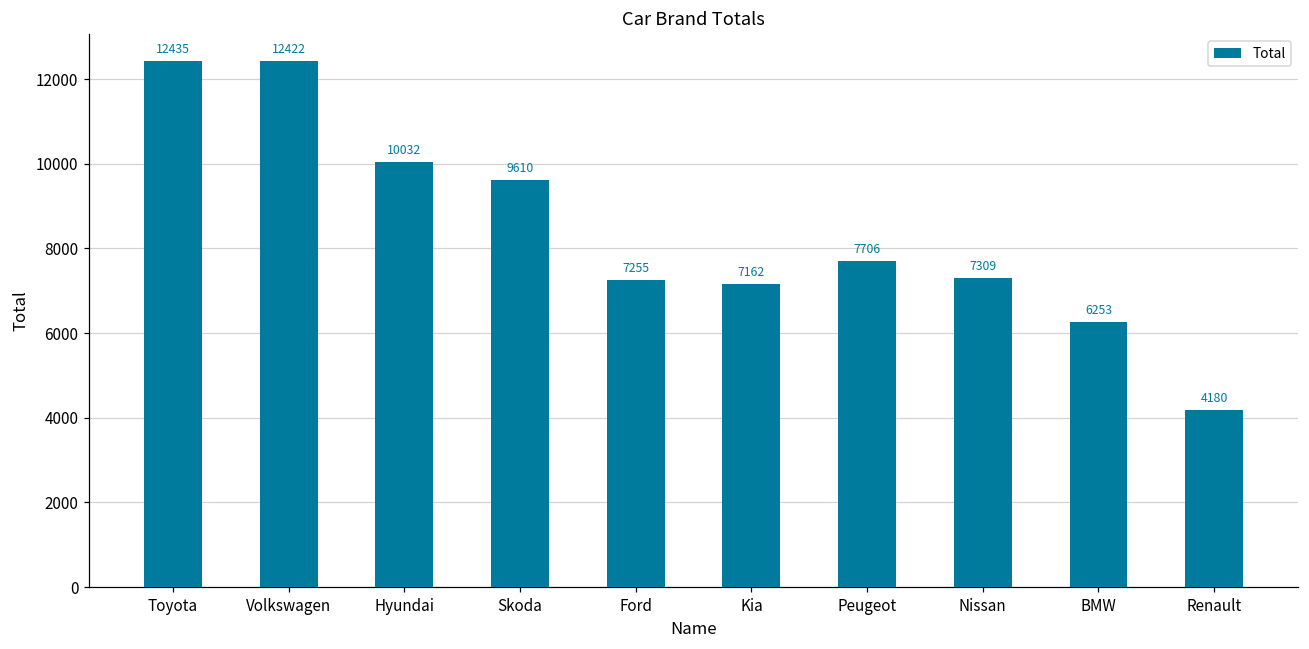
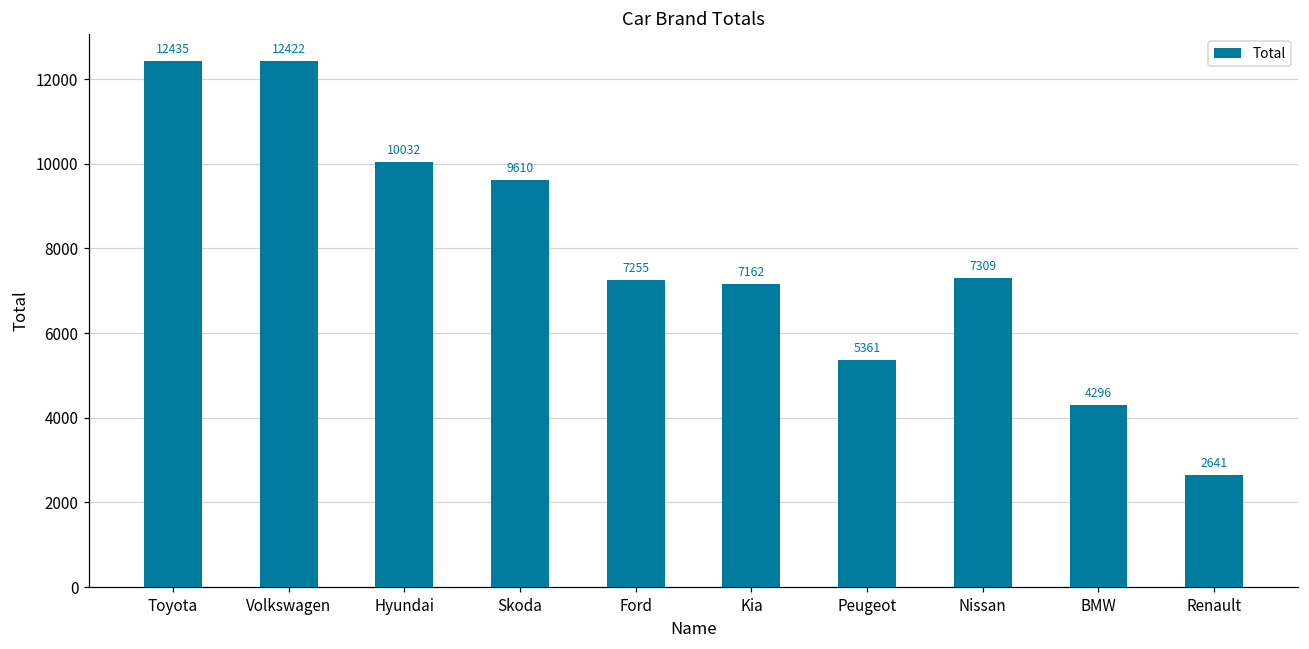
Peugeot: 7706 -> 5361
BMW: 6253 -> 4296
Renault: 4180 -> 2641
